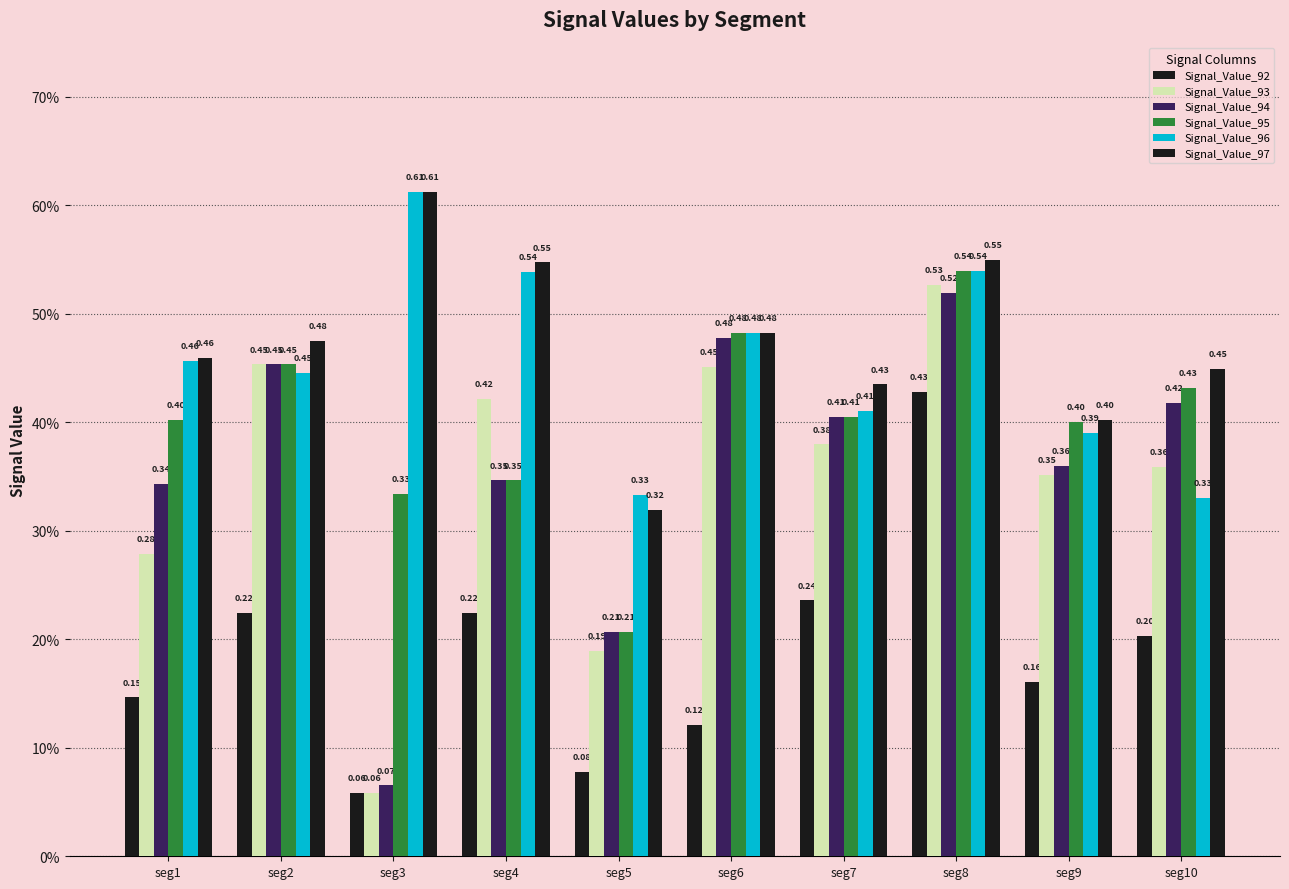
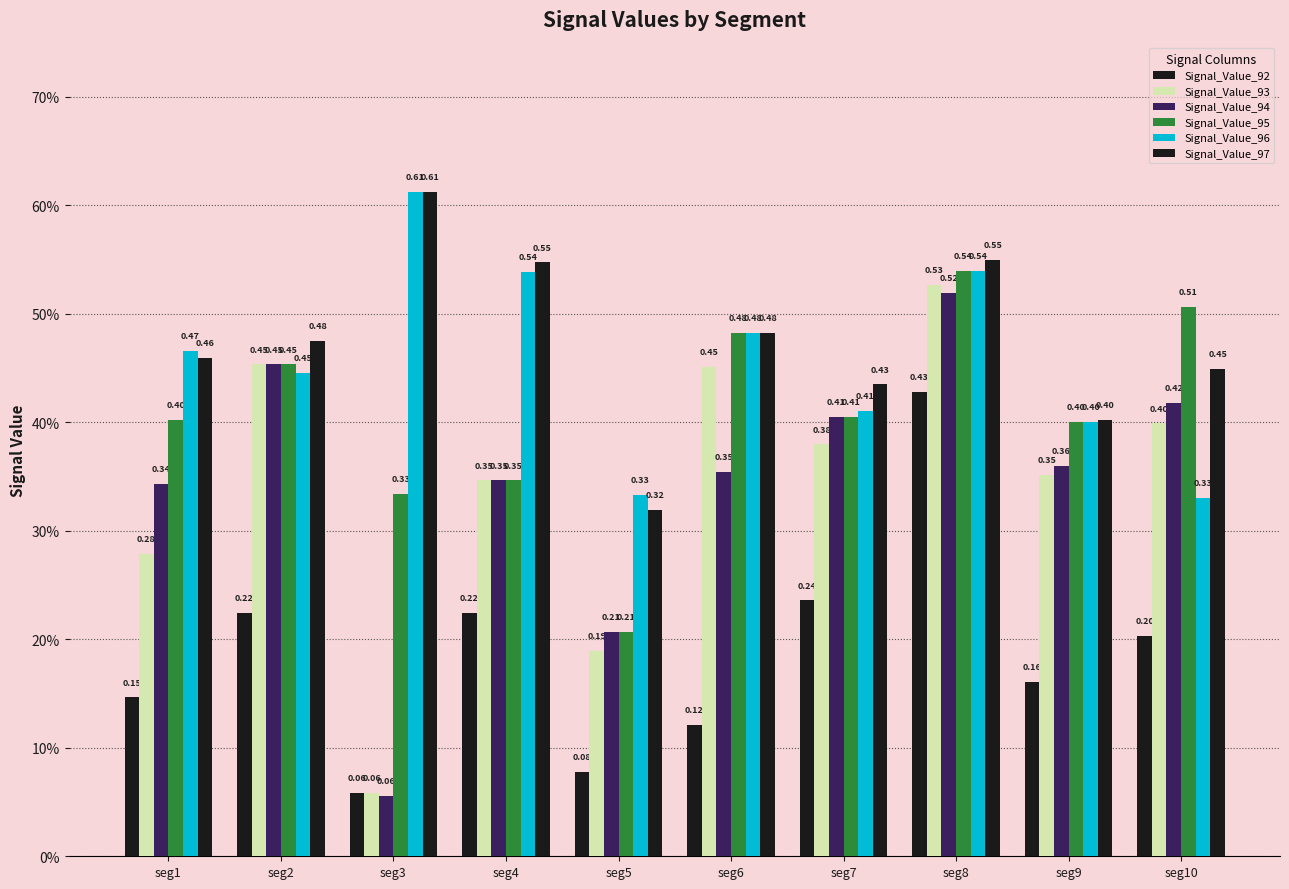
Signal_Value_96, seg1: 0.46 -> 0.47
Signal_Value_94, seg3: 0.07 -> 0.06
Signal_Value_93, seg4: 0.42 -> 0.35
Signal_Value_94, seg6: 0.48 -> 0.35
Signal_Value_96, seg9: 0.39 -> 0.40
Signal_Value_93, seg10: 0.36 -> 0.40
Signal_Value_95, seg10: 0.43 -> 0.51
